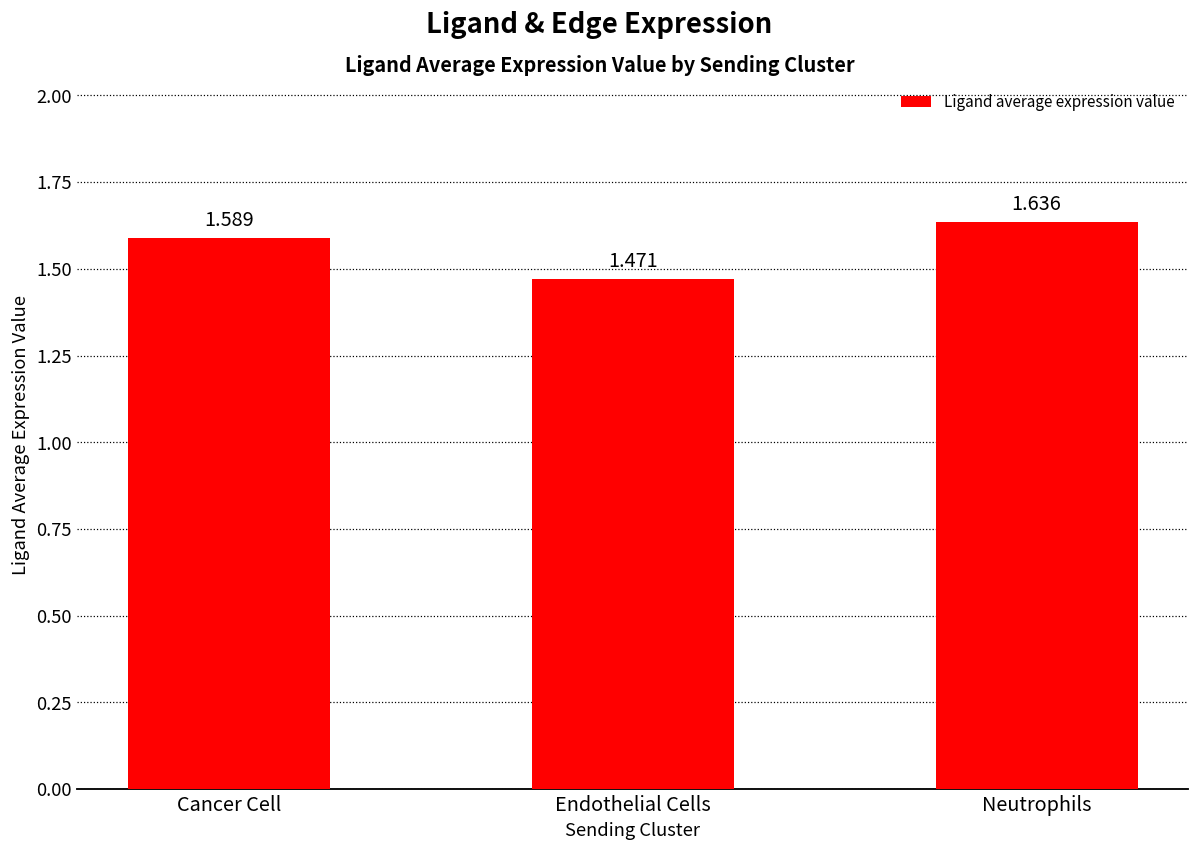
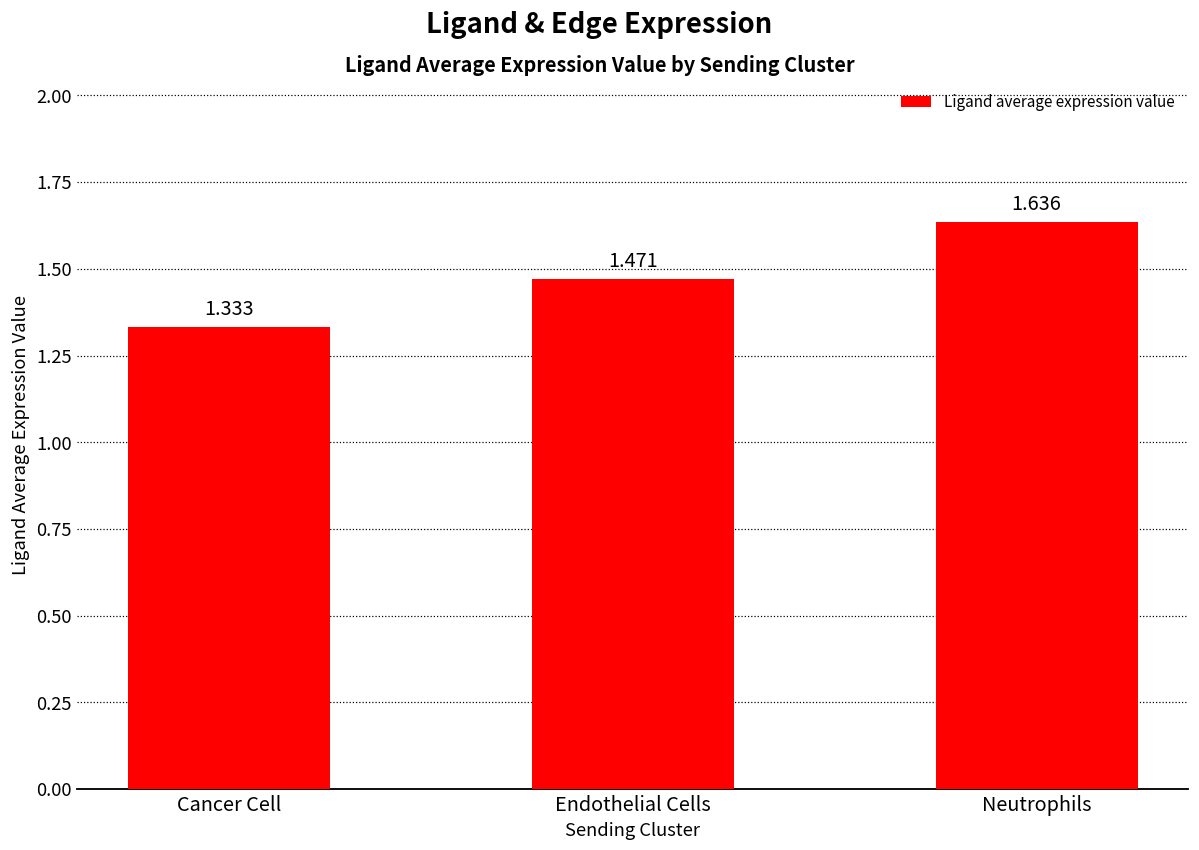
Cancer Cell: 1.589 -> 1.333
